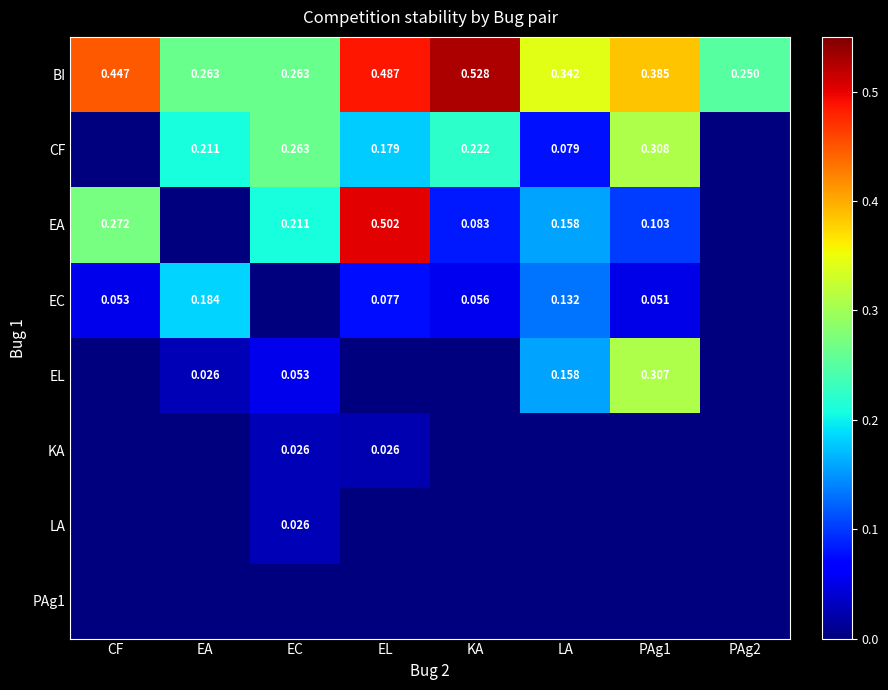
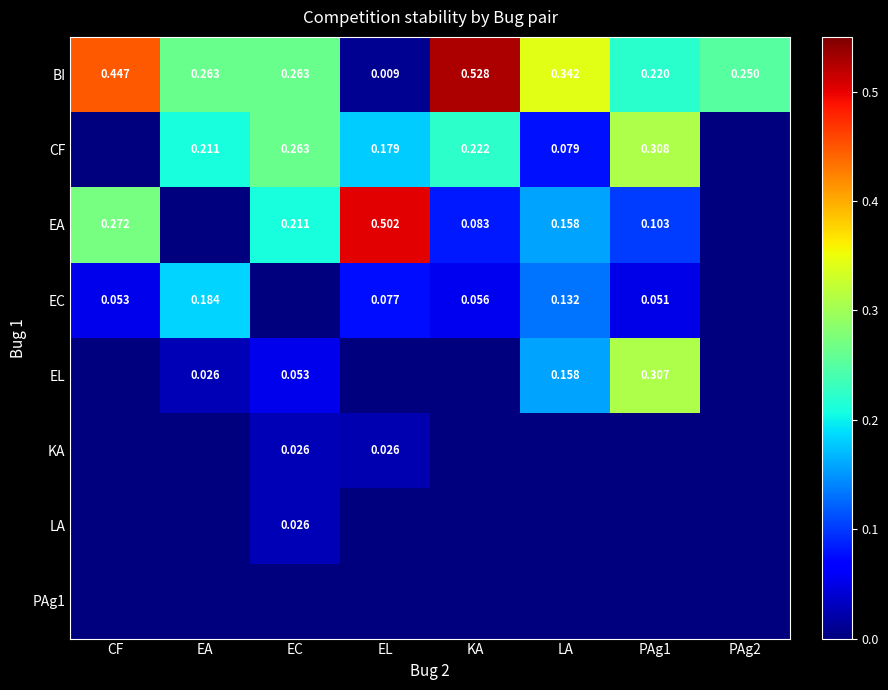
BI, EL: 0.487 -> 0.009
BI, PAg1: 0.385 -> 0.220
